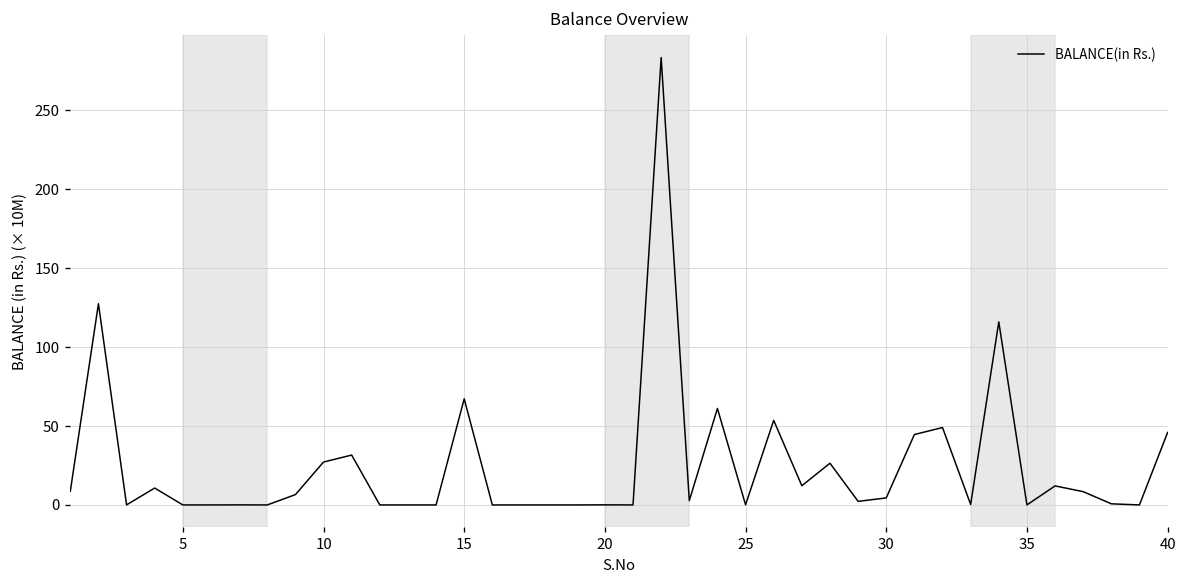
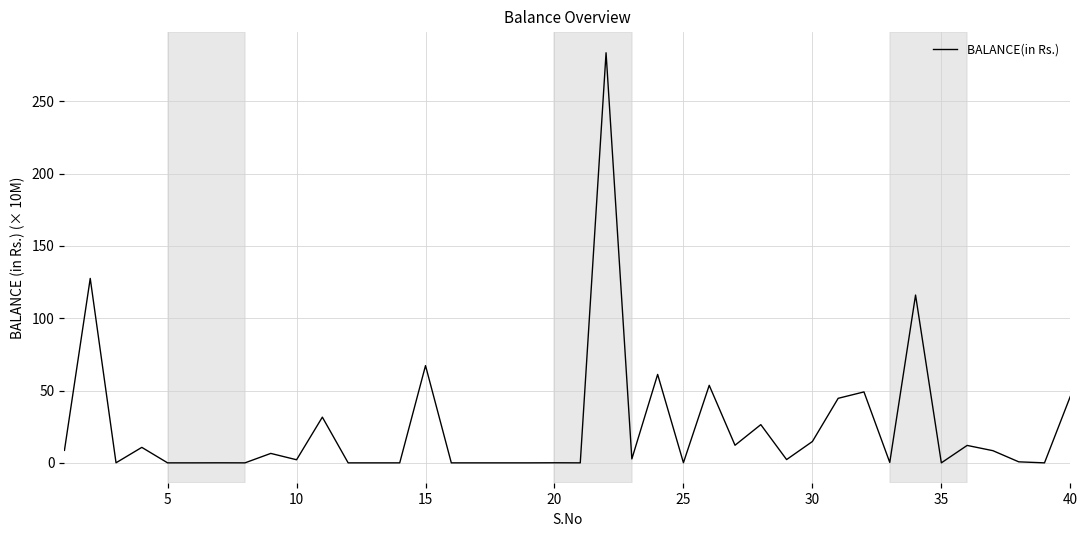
10: 27 -> 2
30: 4 -> 15
